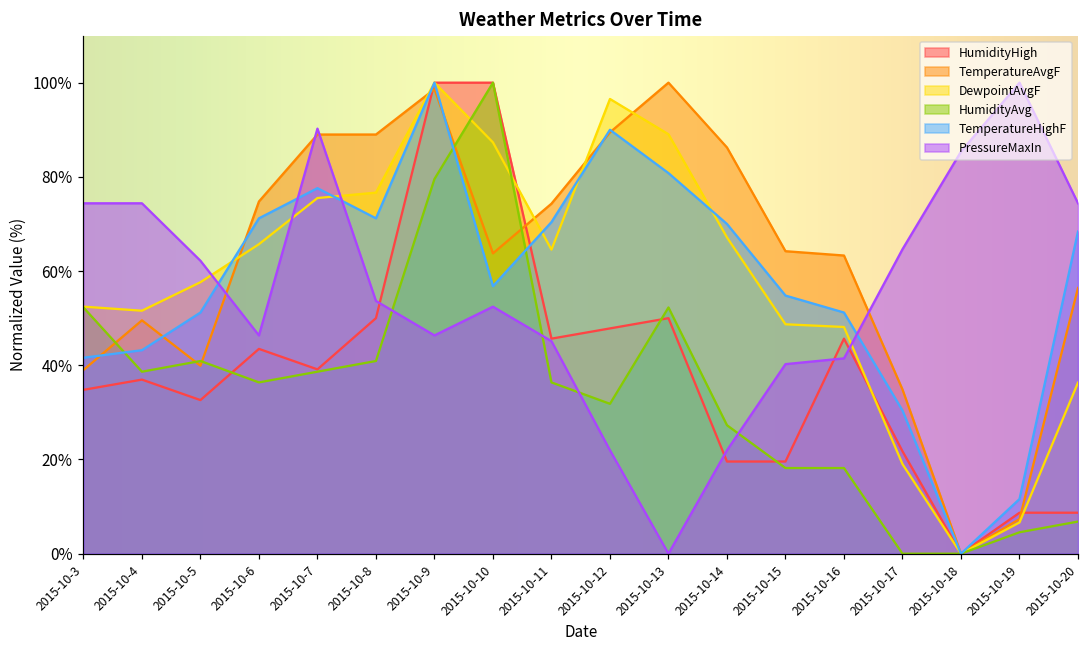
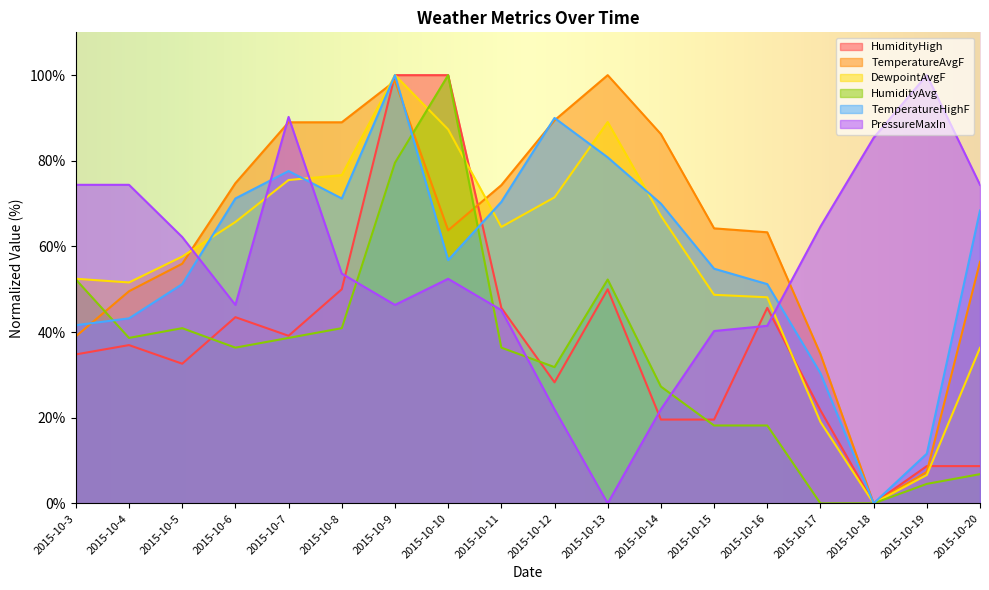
TemperatureAvgF, 2015-10-5: 40% -> 56%
HumidityHigh, 2015-10-12: 48% -> 28%
DewpointAvgF, 2015-10-12: 97% -> 71%
